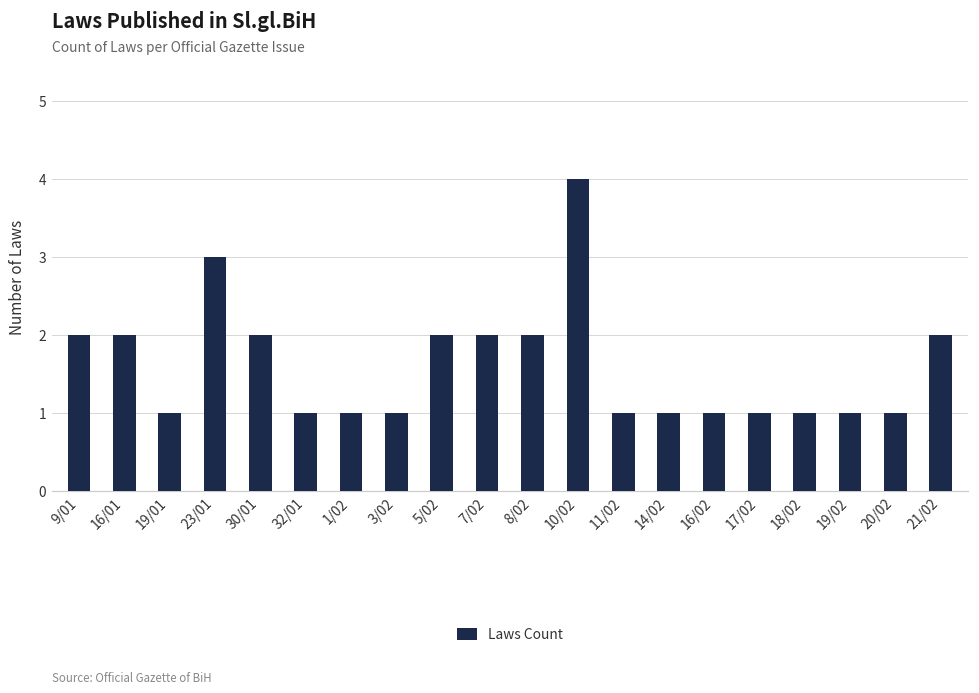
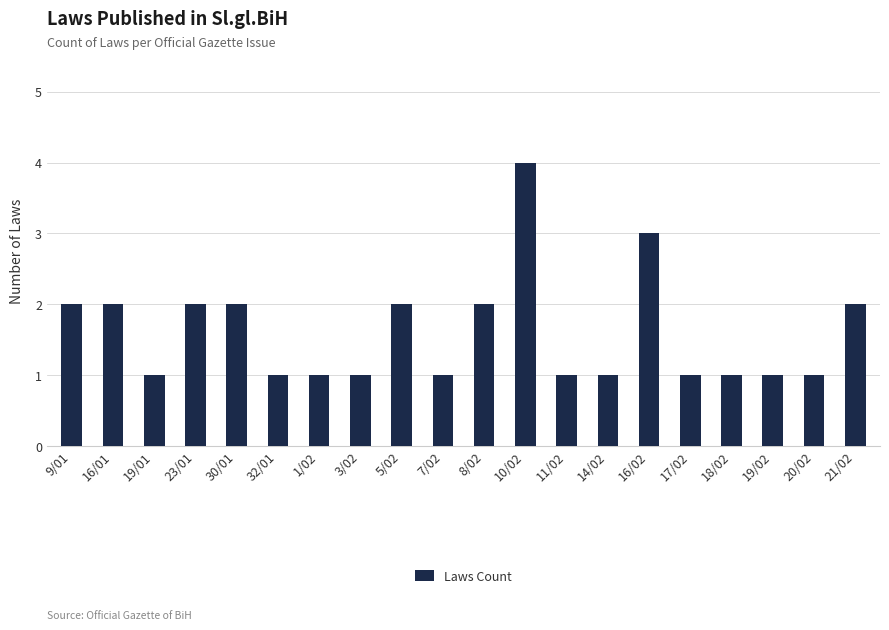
23/01: 3 -> 2
7/02: 2 -> 1
16/02: 1 -> 3
